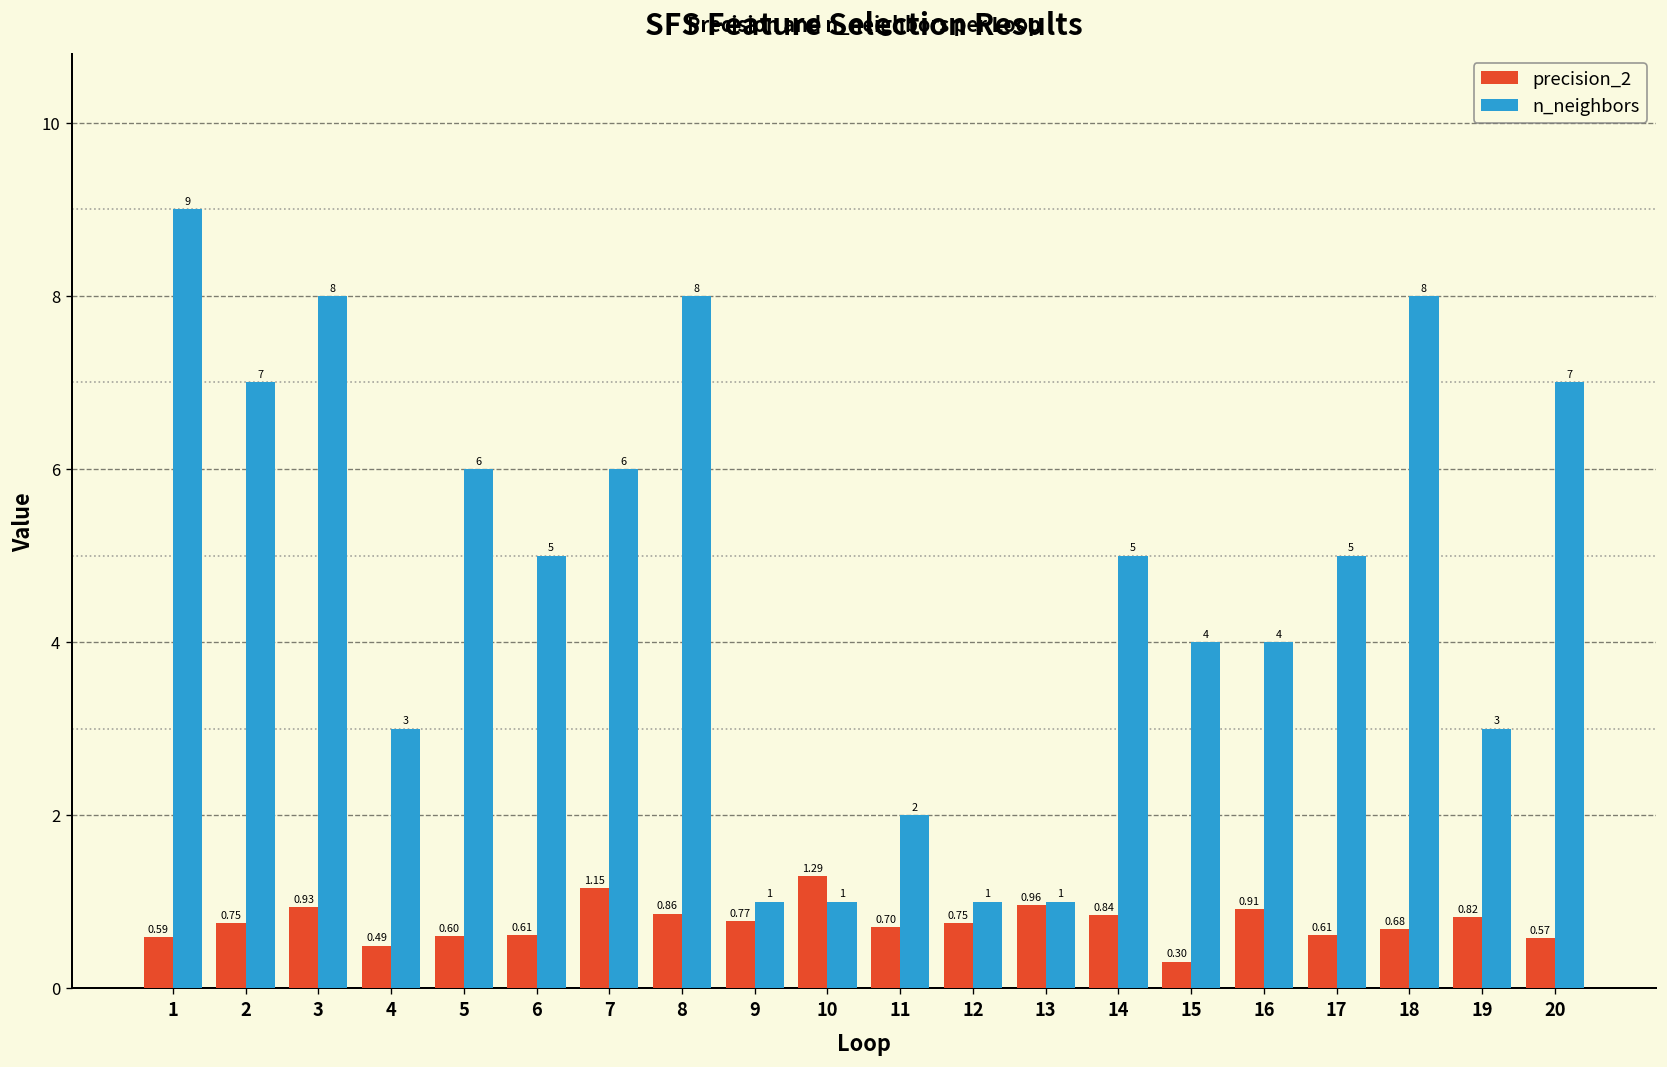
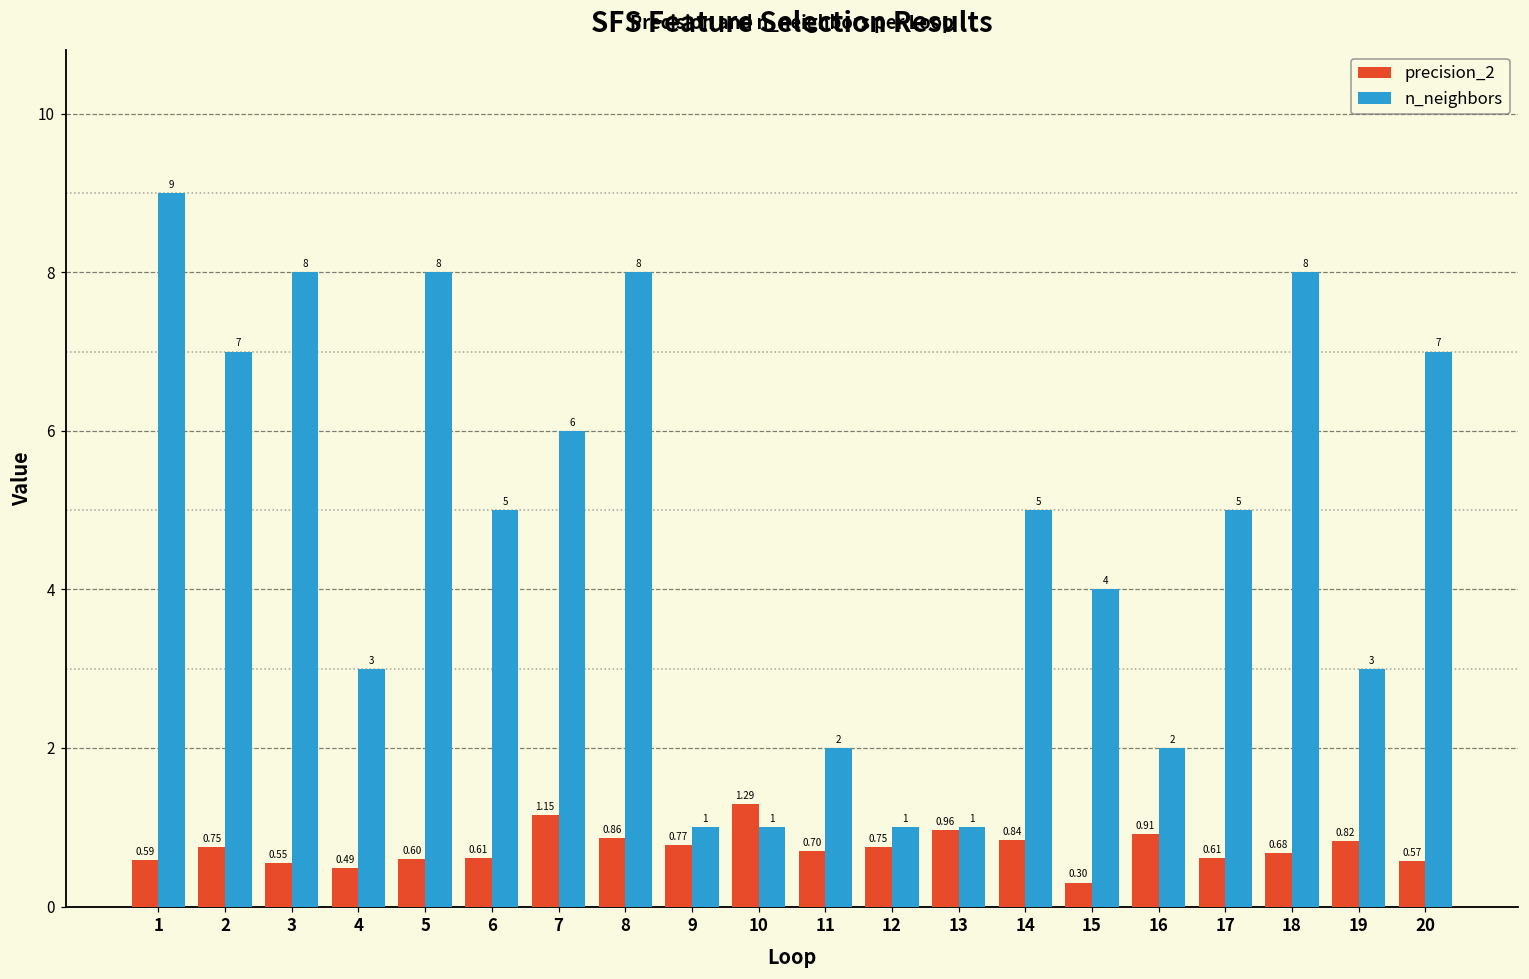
precision_2, 3: 0.93 -> 0.55
n_neighbors, 5: 6 -> 8
n_neighbors, 16: 4 -> 2
